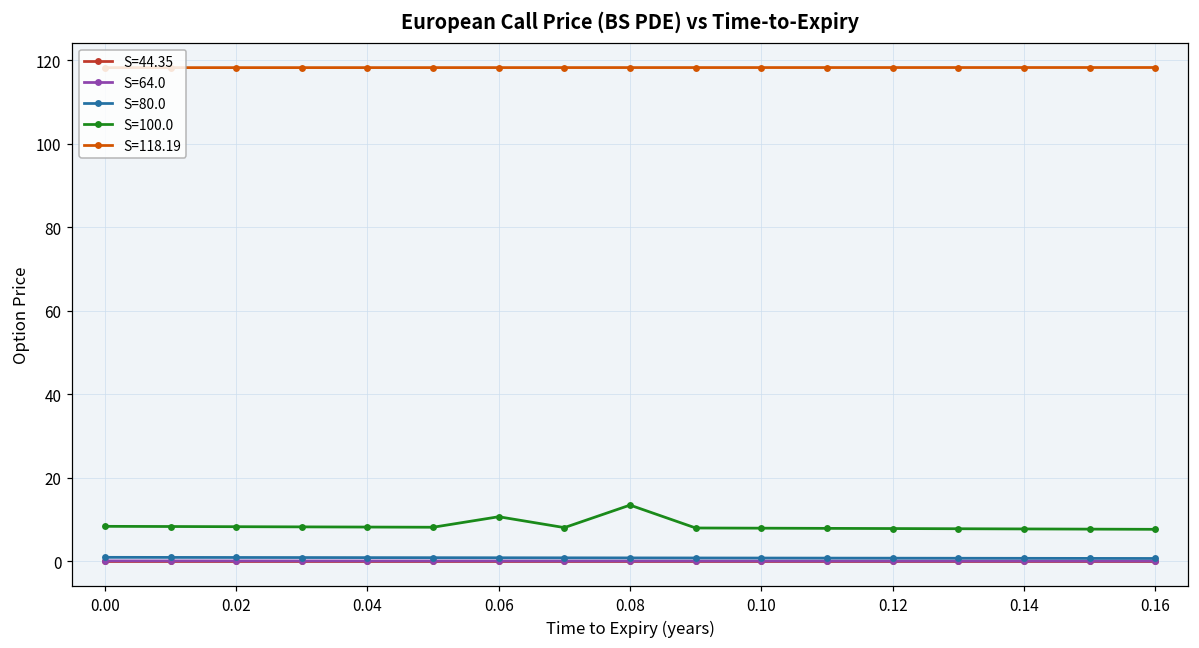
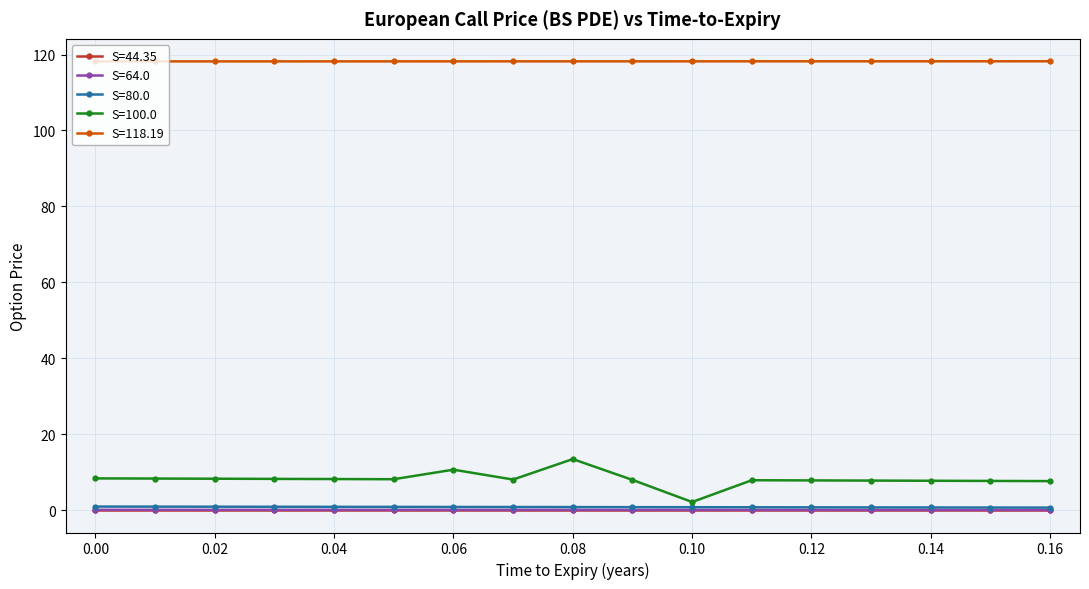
S=100.0, 0.10: 8 -> 2
